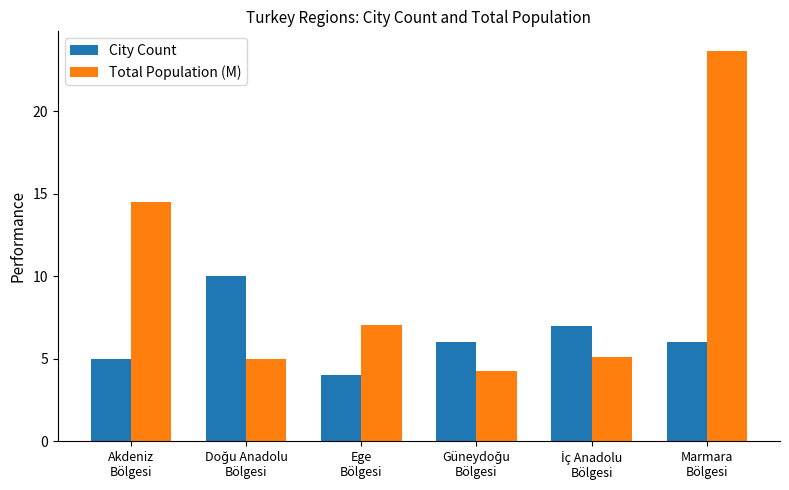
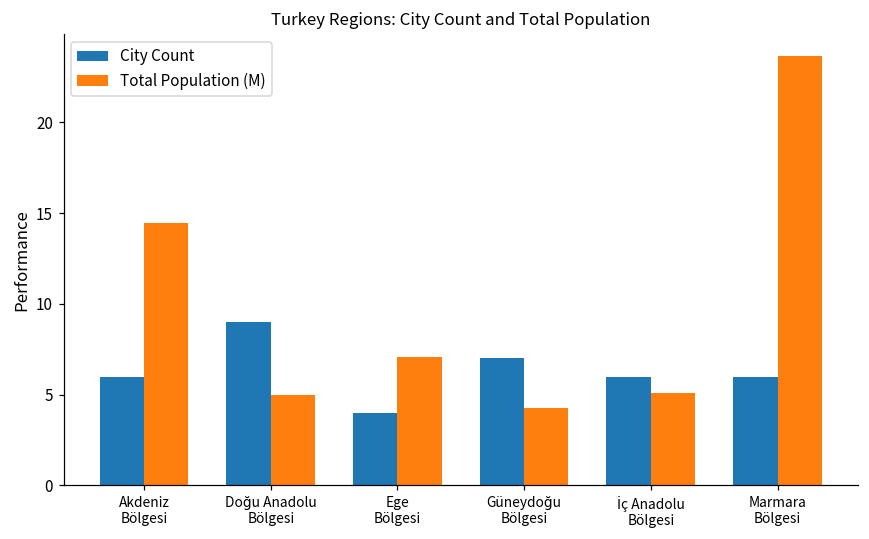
City Count, Akdeniz Bölgesi: 5 -> 6
City Count, Doğu Anadolu Bölgesi: 10 -> 9
City Count, Güneydoğu Bölgesi: 6 -> 7
City Count, İç Anadolu Bölgesi: 7 -> 6
